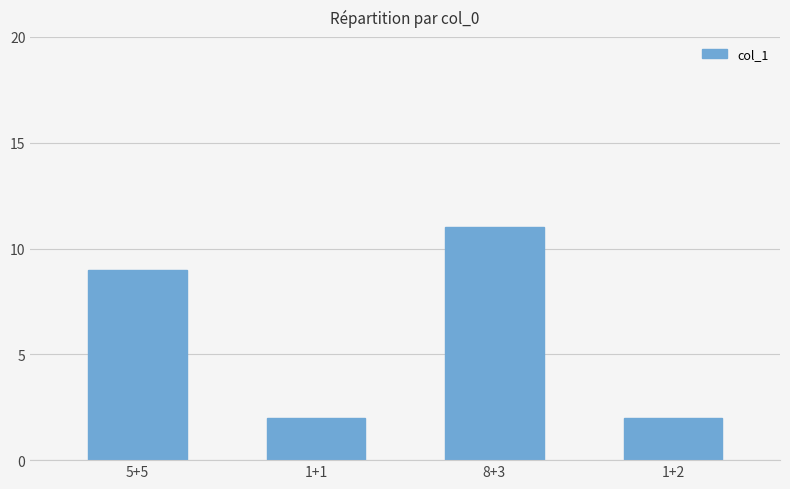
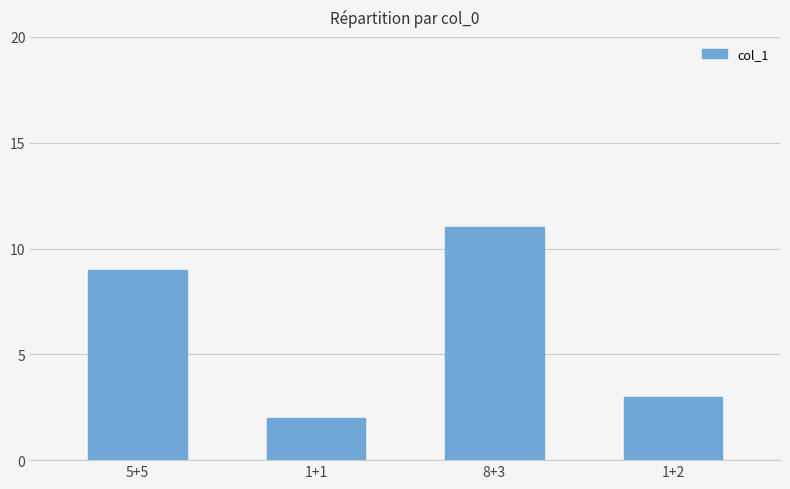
1+2: 2 -> 3
